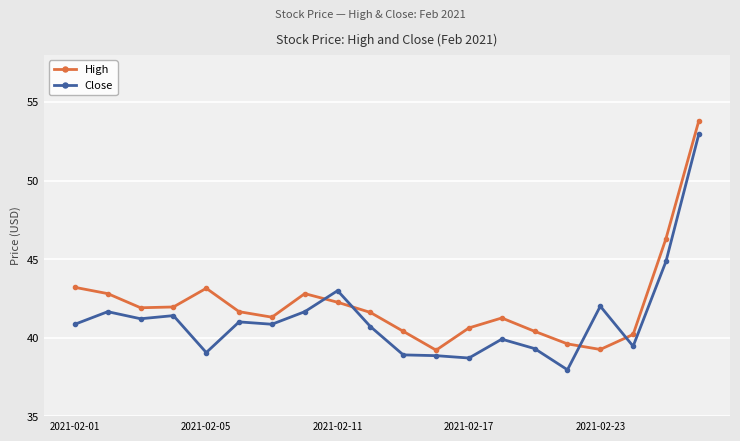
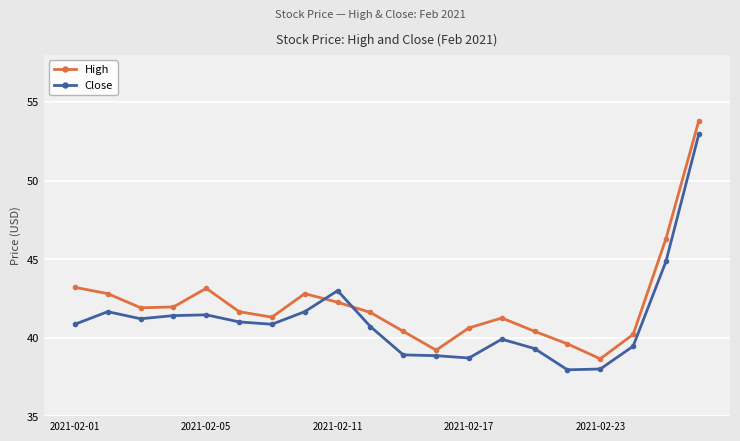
Close, 2021-02-05: 39.0 -> 41.5
High, 2021-02-23: 39.2 -> 38.7
Close, 2021-02-23: 42 -> 38
